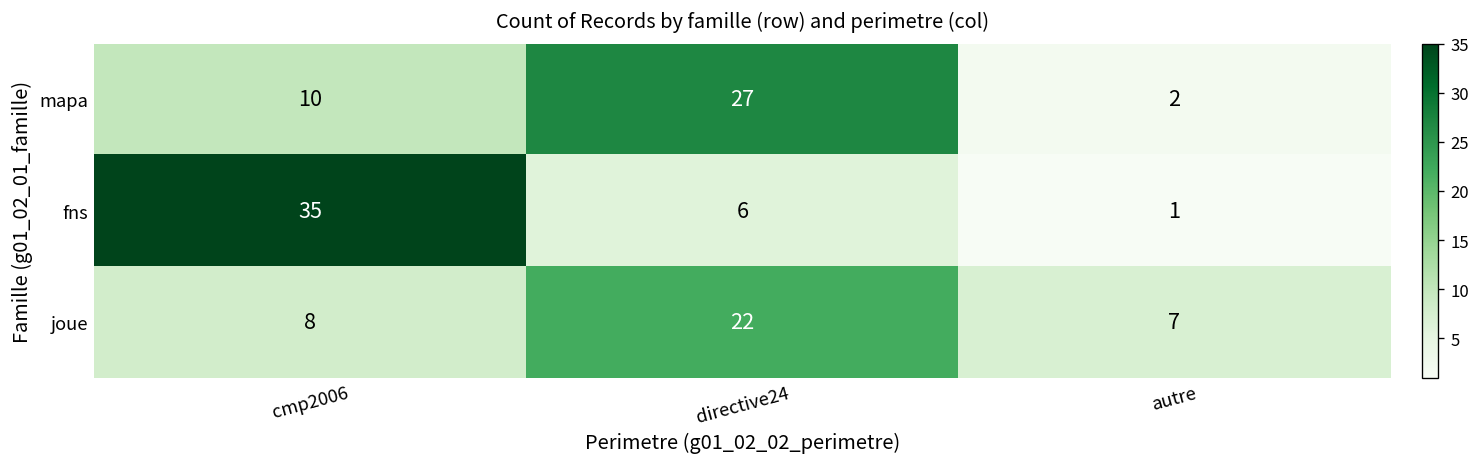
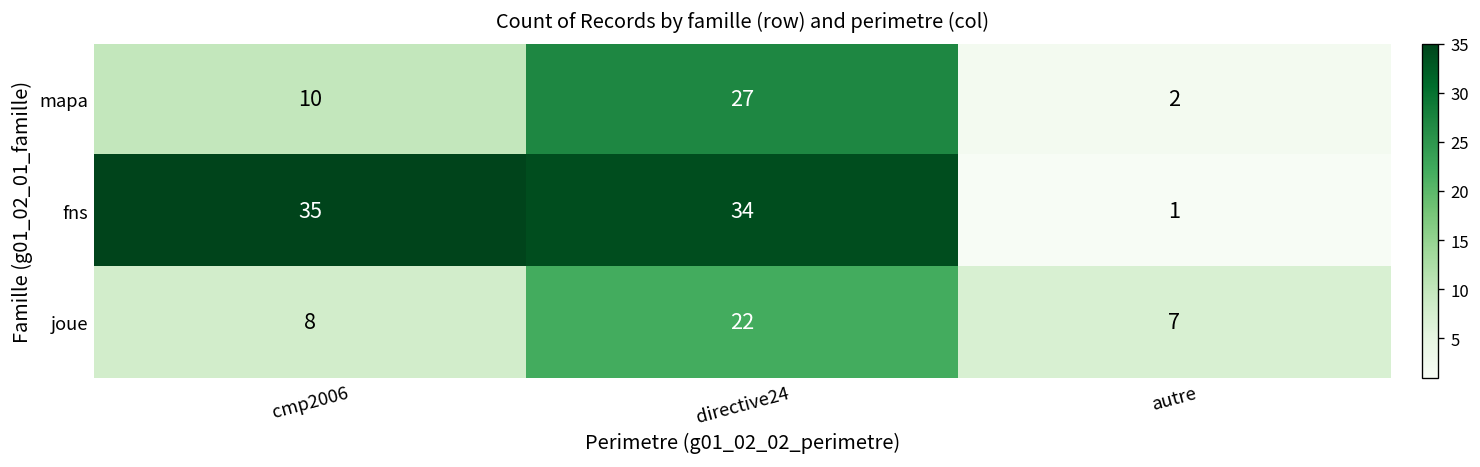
fns, directive24: 6 -> 34
